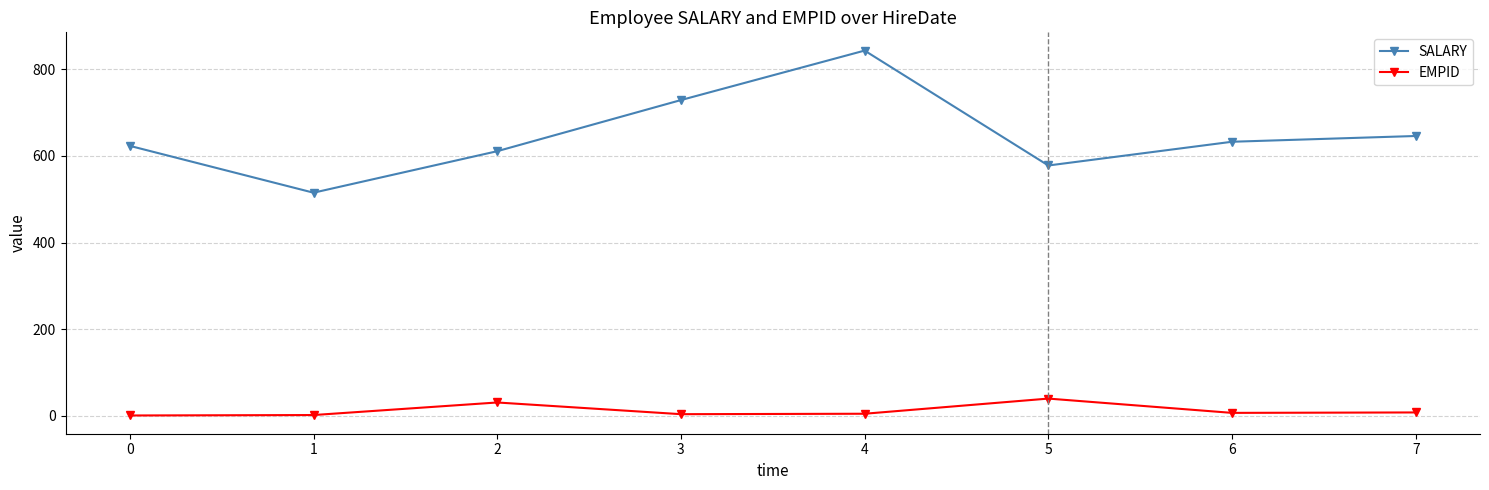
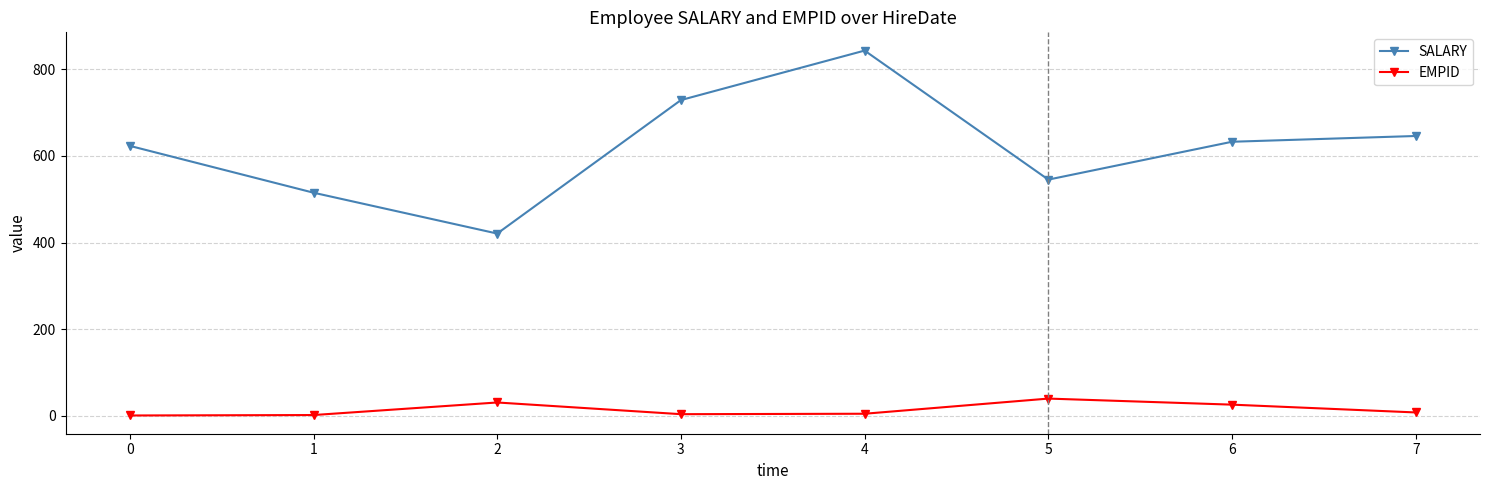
SALARY, 2: 610 -> 420
SALARY, 5: 580 -> 550
EMPID, 6: 10 -> 30
